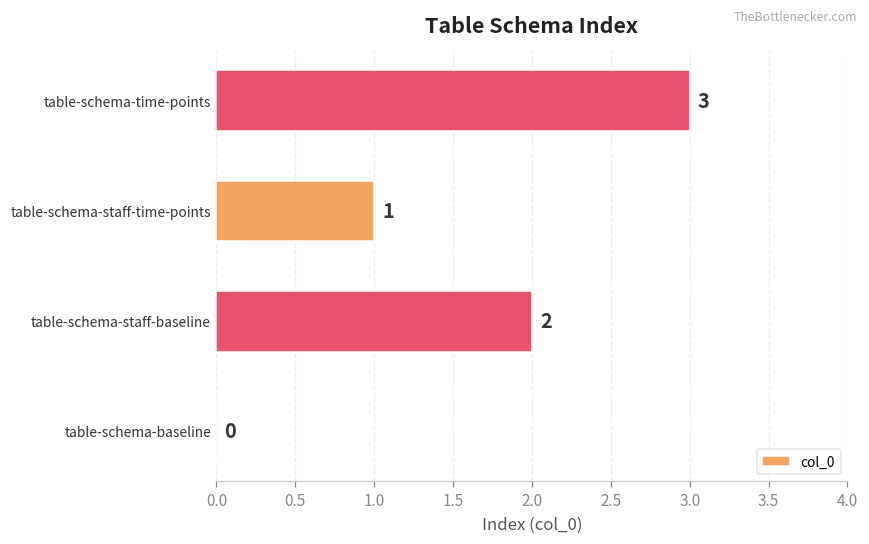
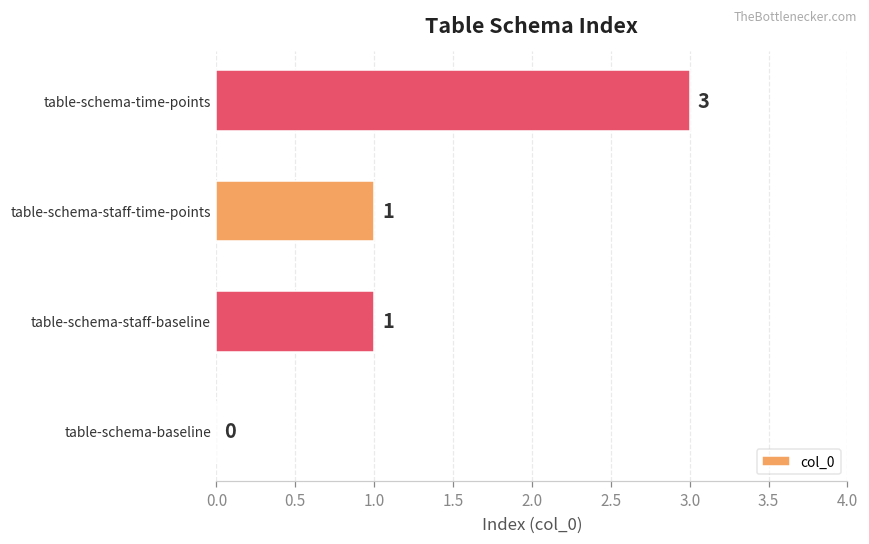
table-schema-staff-baseline: 2 -> 1
